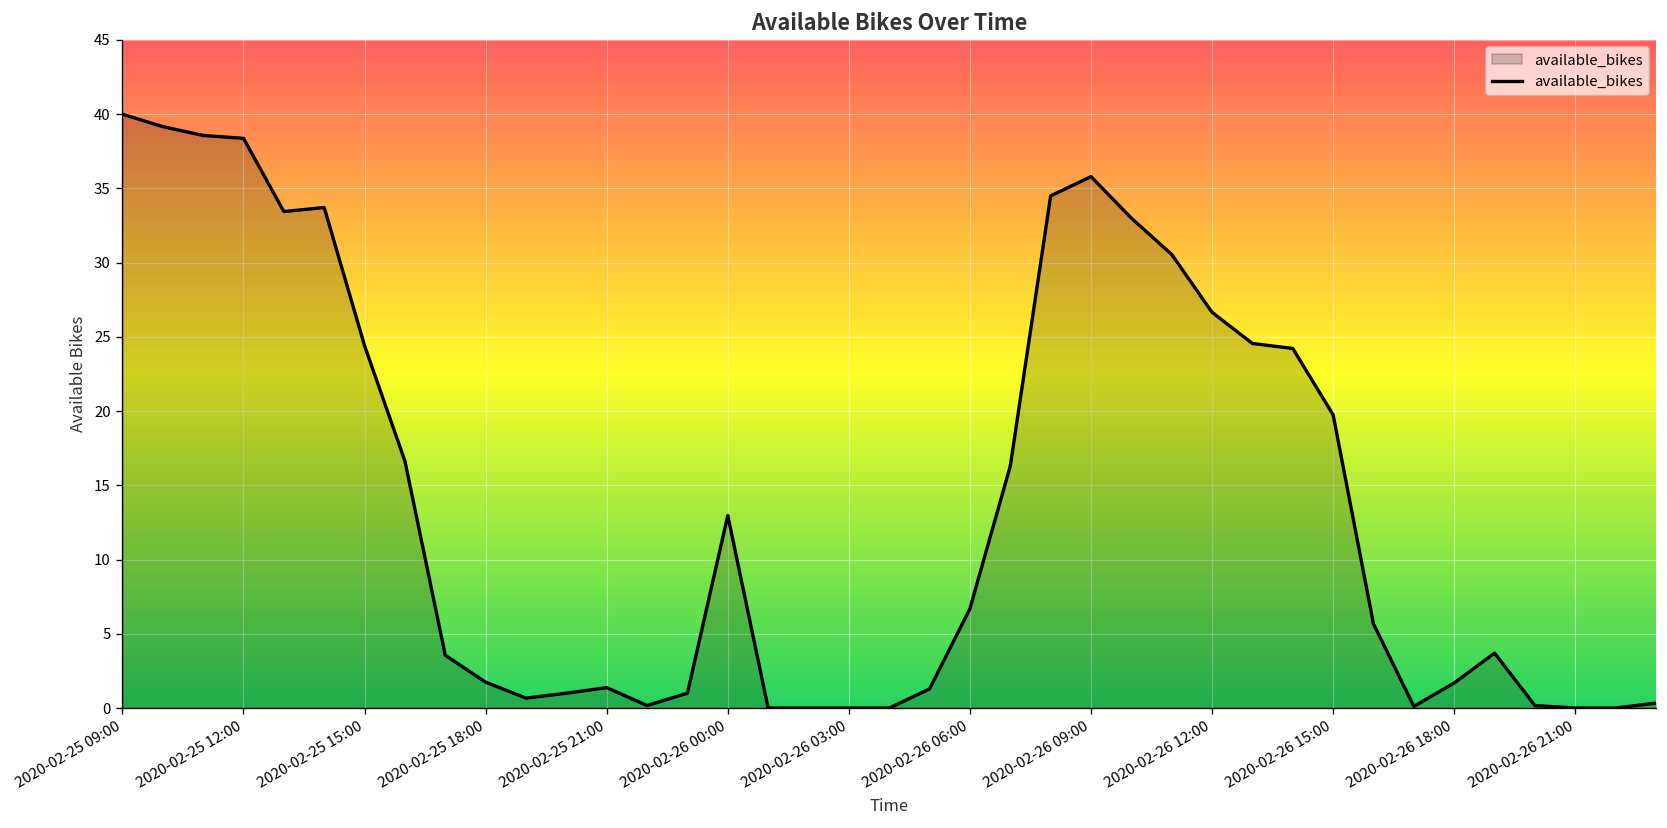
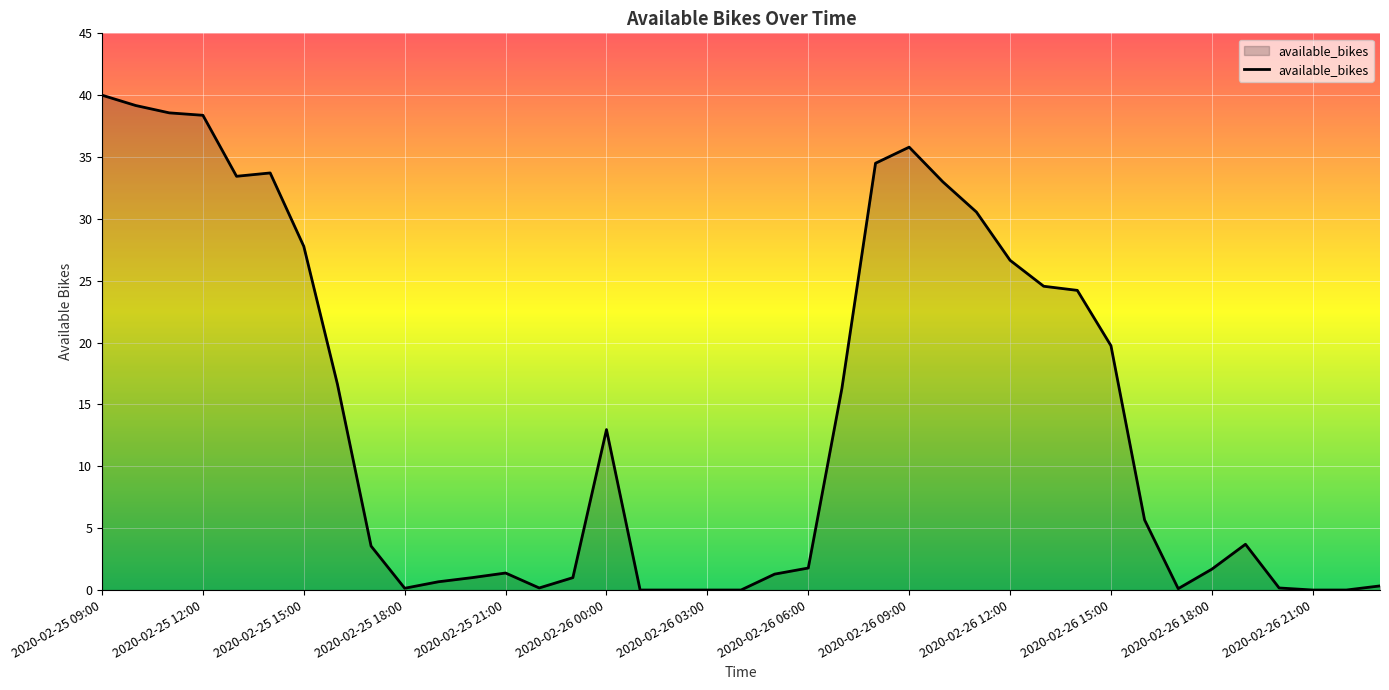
2020-02-25 15:00: 24.4 -> 27.8
2020-02-25 18:00: 1.7 -> 0.1
2020-02-26 06:00: 6.7 -> 1.8
